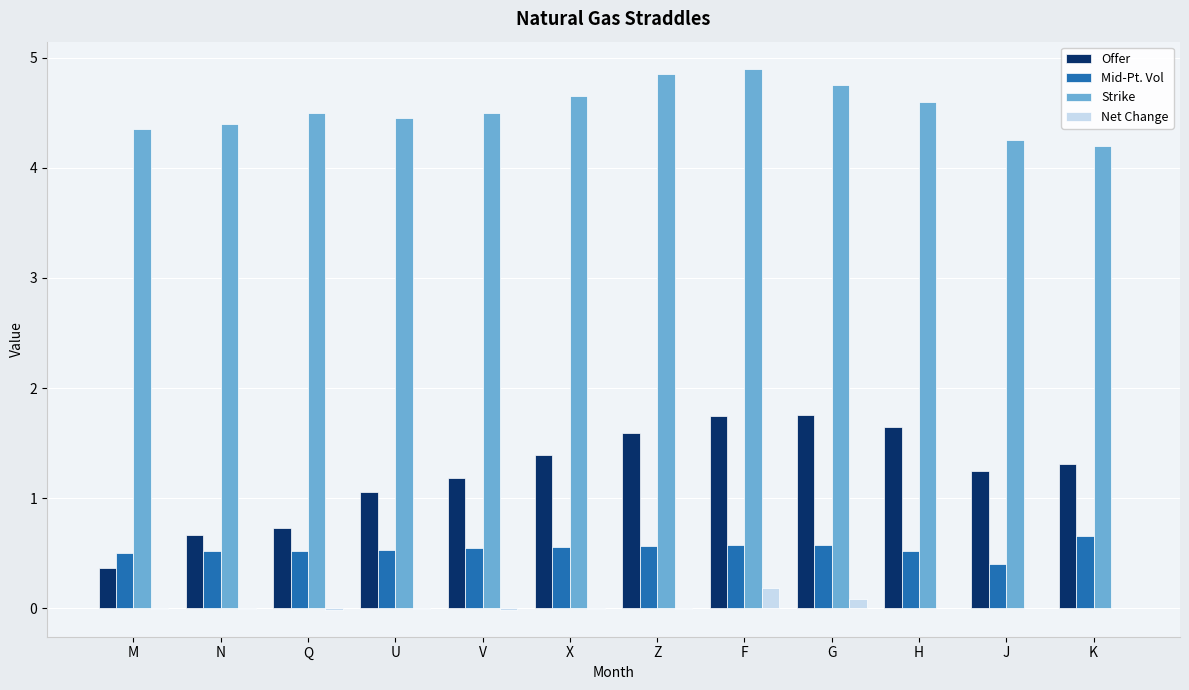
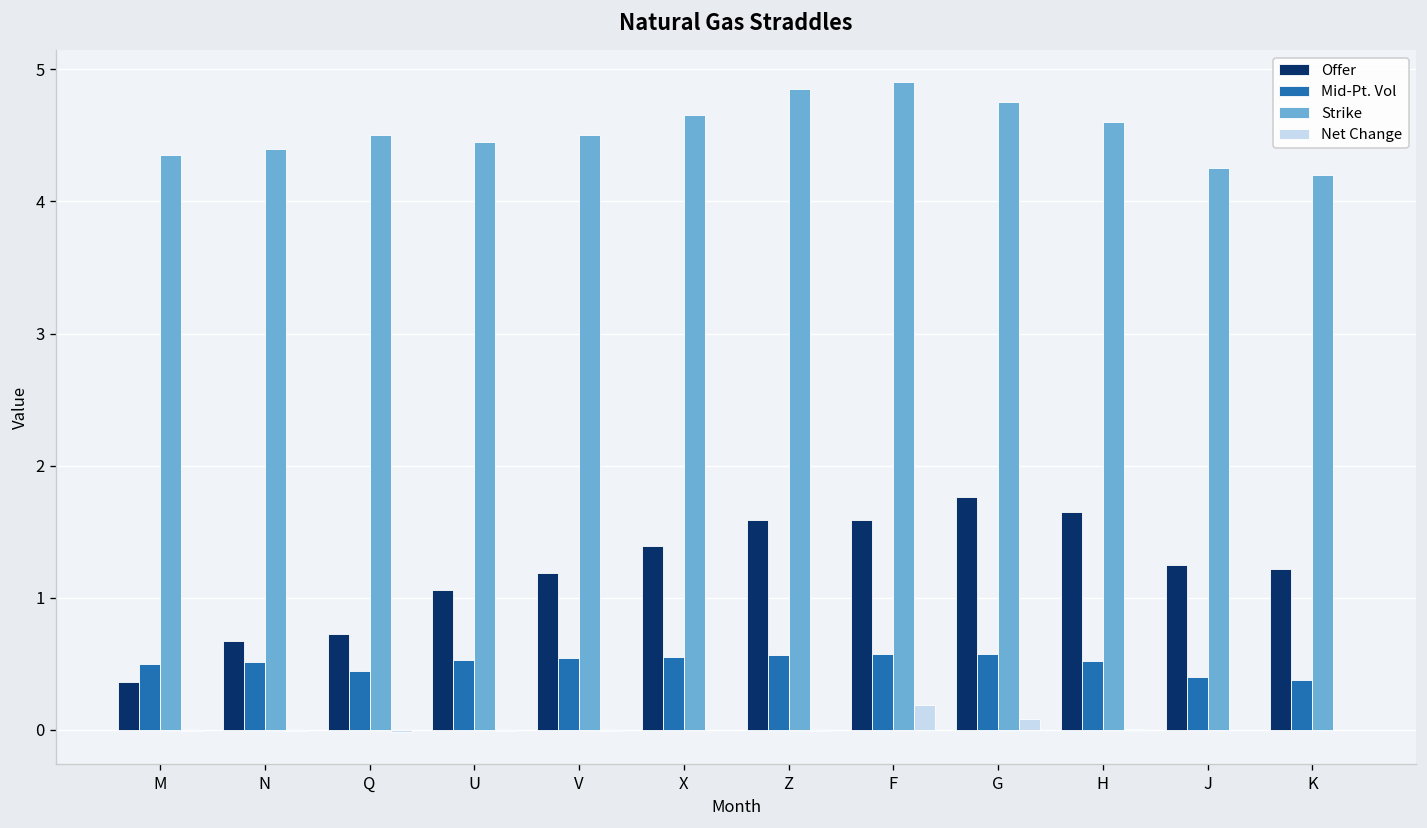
Mid-Pt. Vol, Q: 0.52 -> 0.44
Offer, F: 1.75 -> 1.59
Offer, K: 1.31 -> 1.22
Mid-Pt. Vol, K: 0.66 -> 0.38
